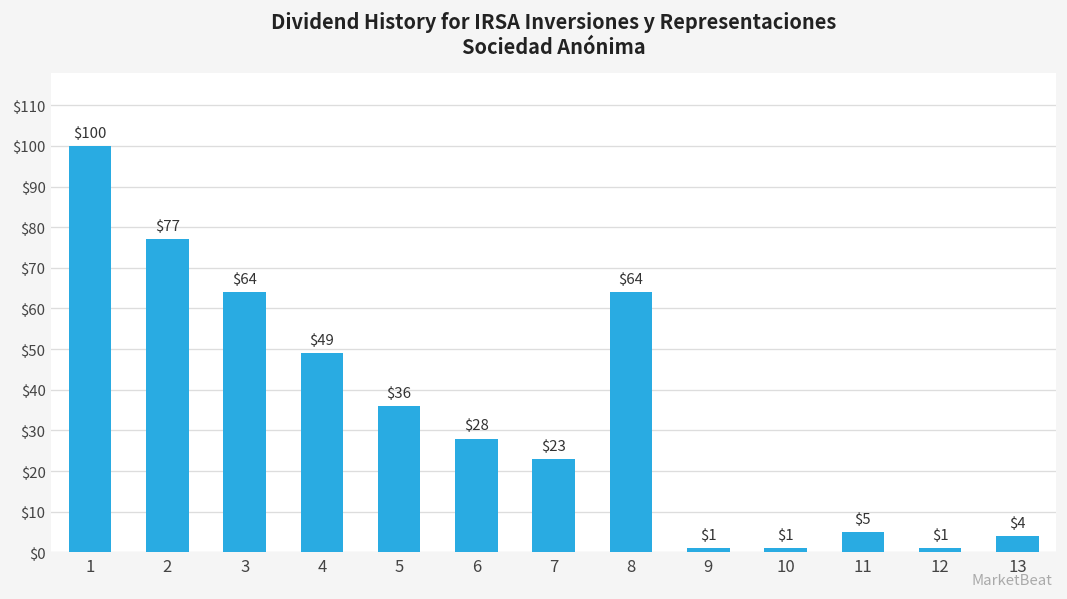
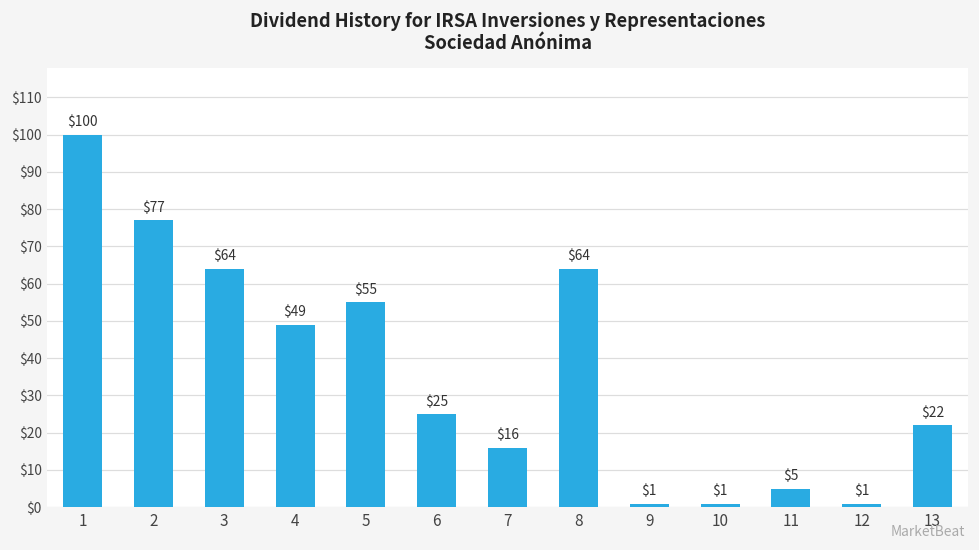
5: $36 -> $55
6: $28 -> $25
7: $23 -> $16
13: $4 -> $22
